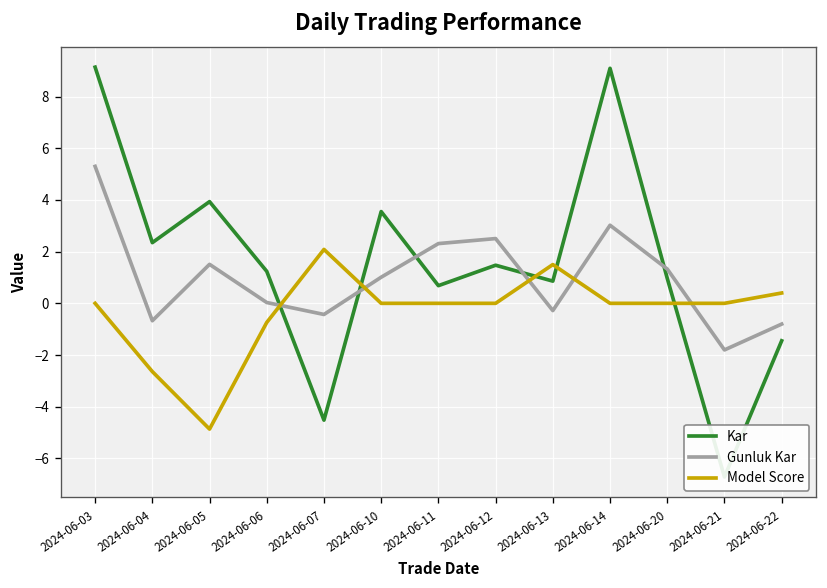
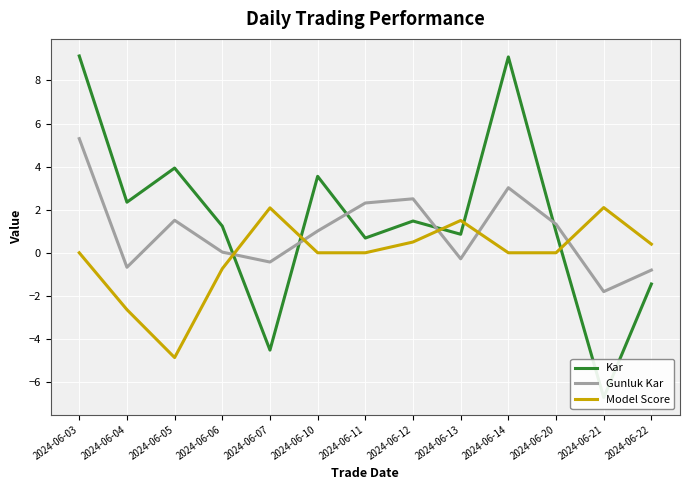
Model Score, 2024-06-12: 0.0 -> 0.5
Model Score, 2024-06-21: 0.0 -> 2.1
